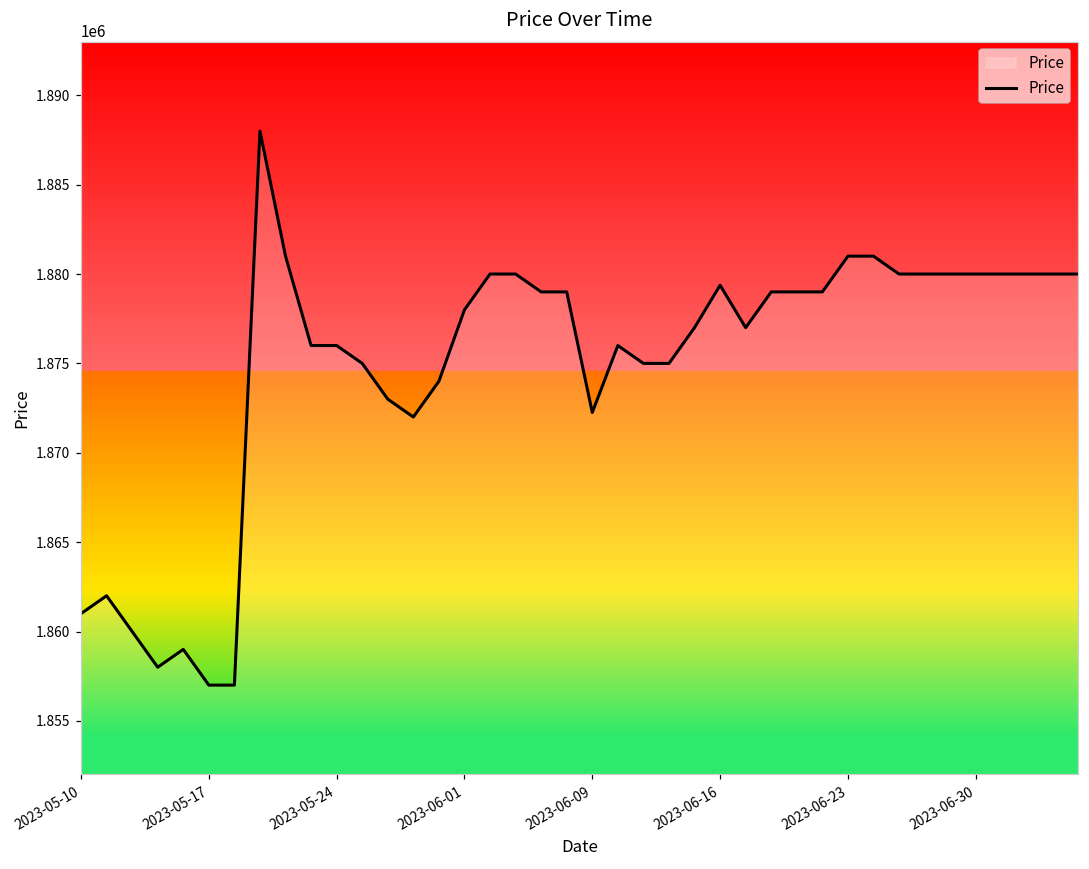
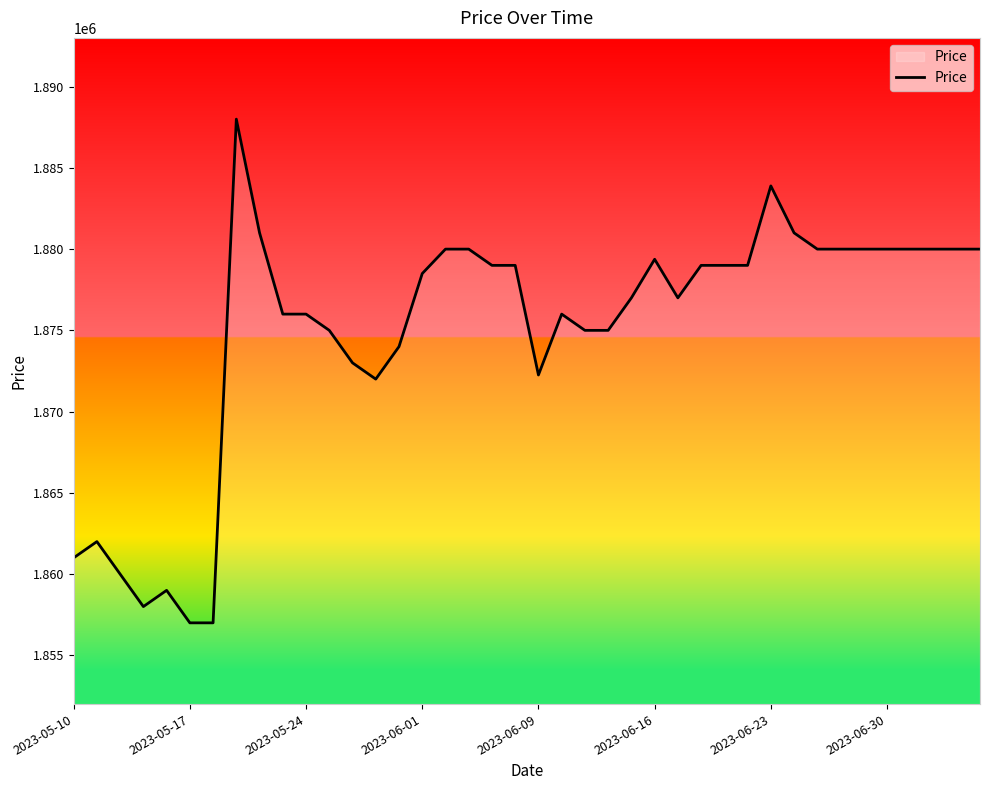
2023-06-01: 1878000 -> 1878500
2023-06-23: 1881000 -> 1883900
